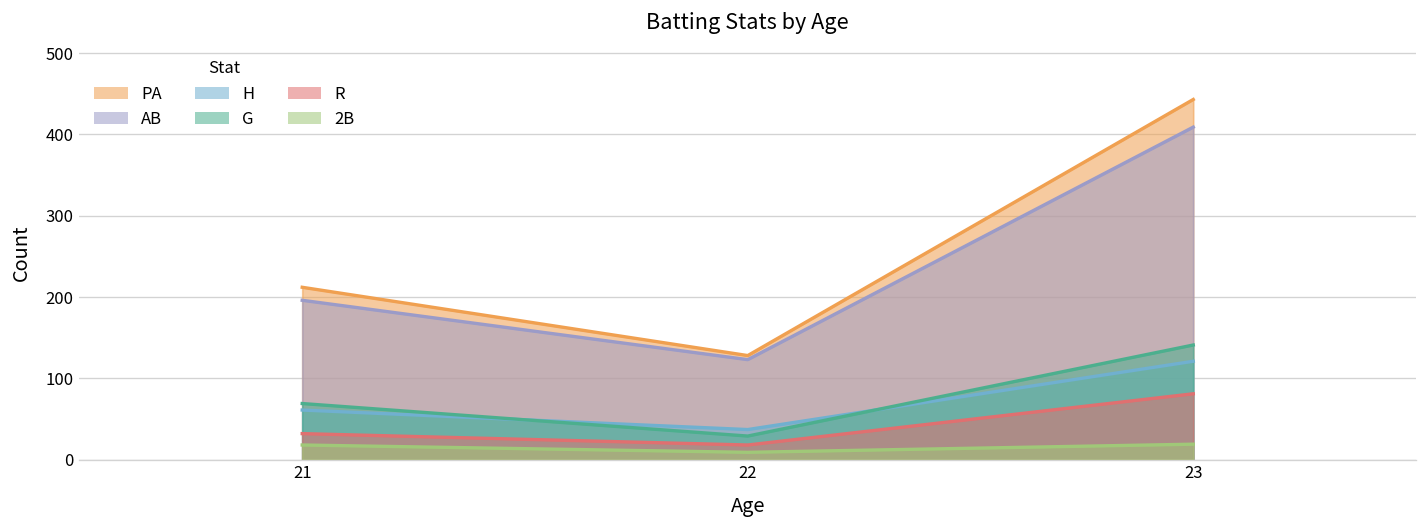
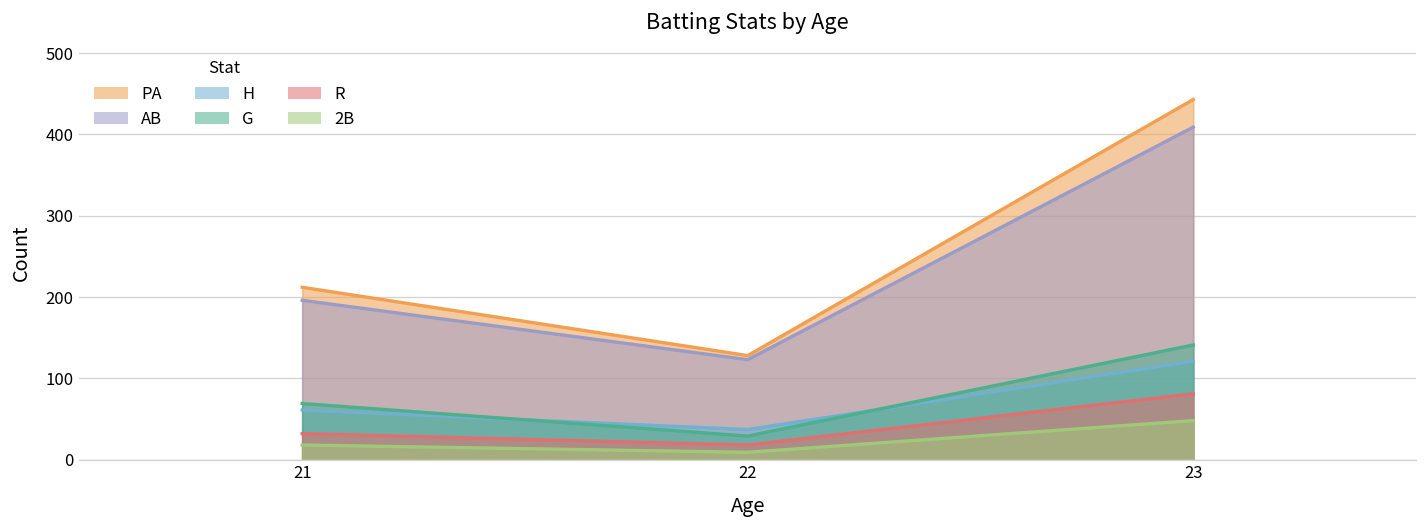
2B, 23: 20 -> 50
